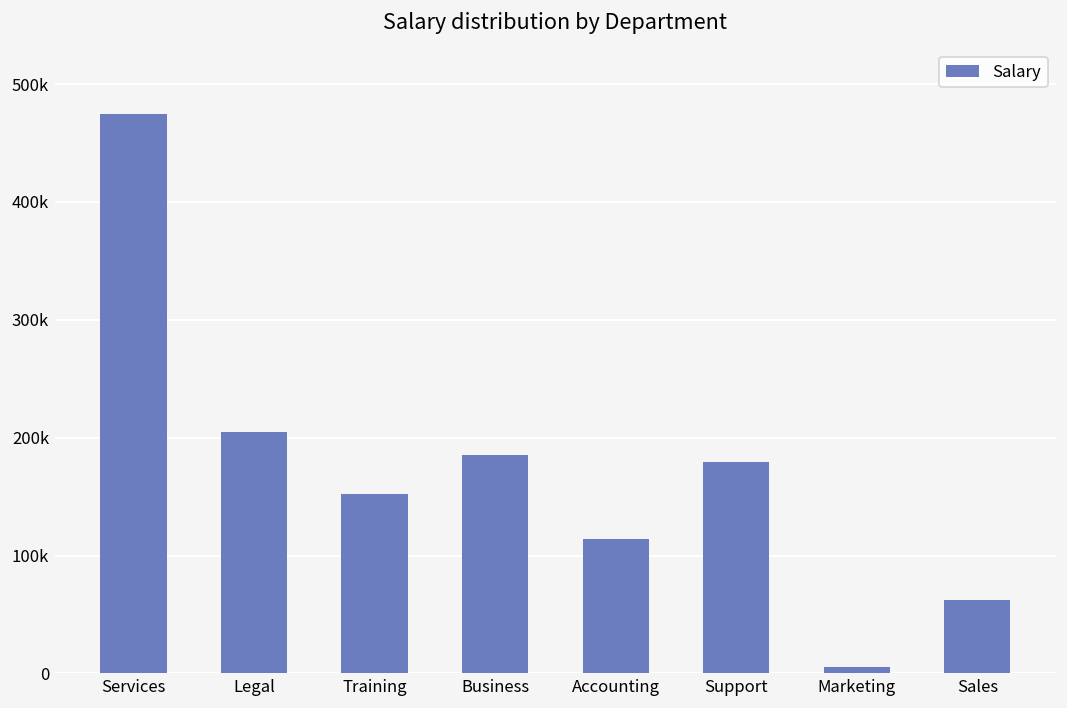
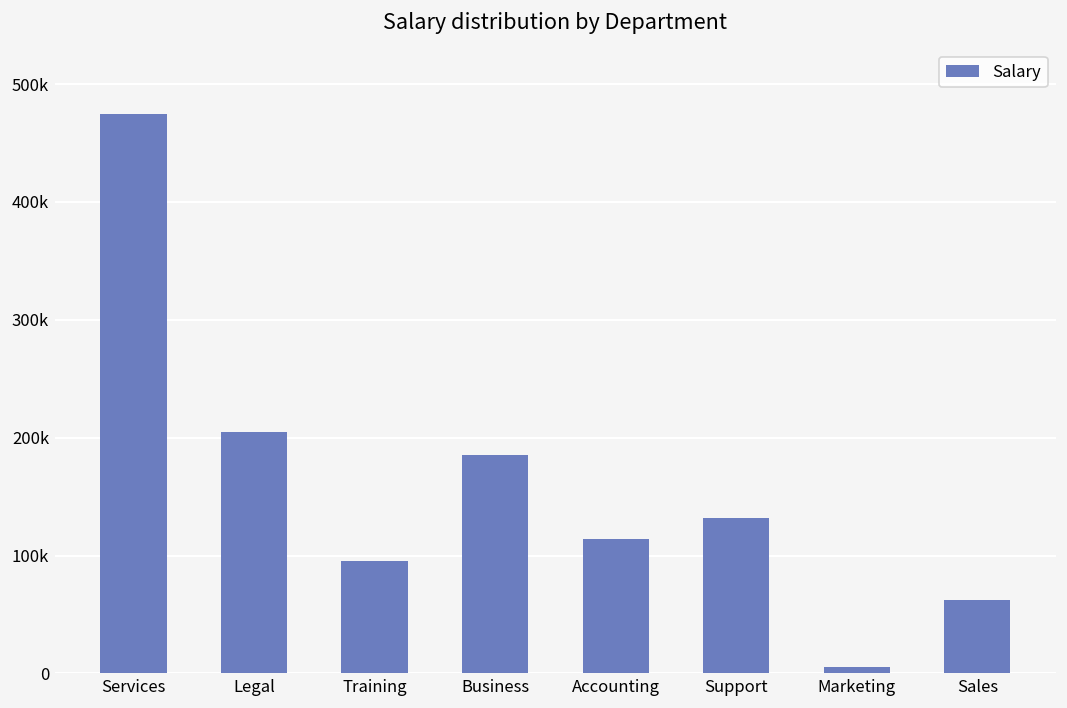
Training: 150000 -> 100000
Support: 180000 -> 130000
